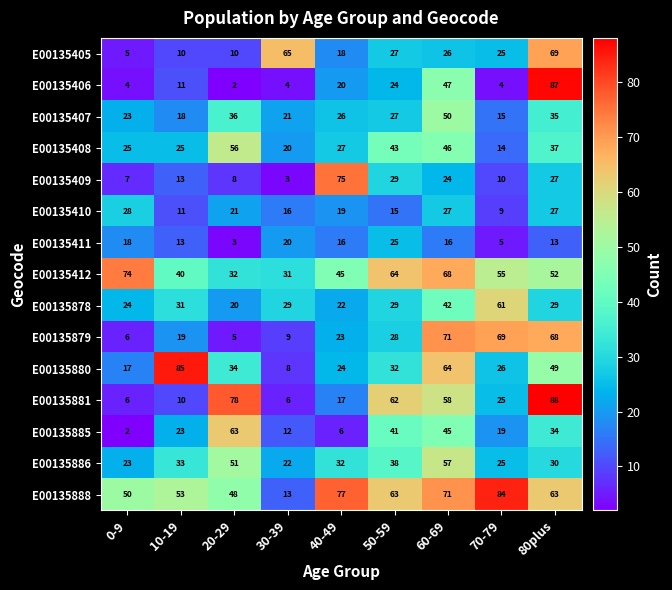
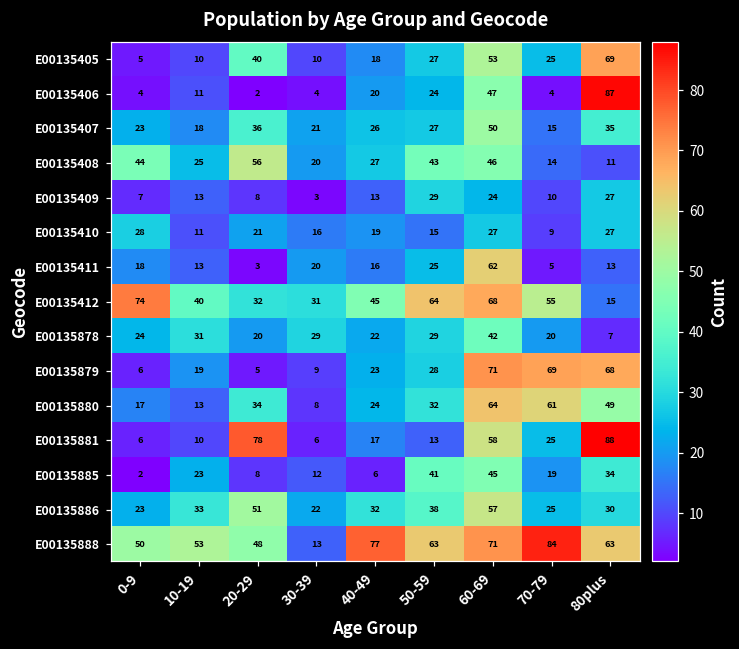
E00135405, 20-29: 10 -> 40
E00135405, 30-39: 65 -> 10
E00135405, 60-69: 26 -> 53
E00135408, 0-9: 25 -> 44
E00135408, 80plus: 37 -> 11
E00135409, 40-49: 75 -> 13
E00135411, 60-69: 16 -> 62
E00135412, 80plus: 52 -> 15
E00135878, 70-79: 61 -> 20
E00135878, 80plus: 29 -> 7
E00135880, 10-19: 85 -> 13
E00135880, 70-79: 26 -> 61
E00135881, 50-59: 62 -> 13
E00135885, 20-29: 63 -> 8
